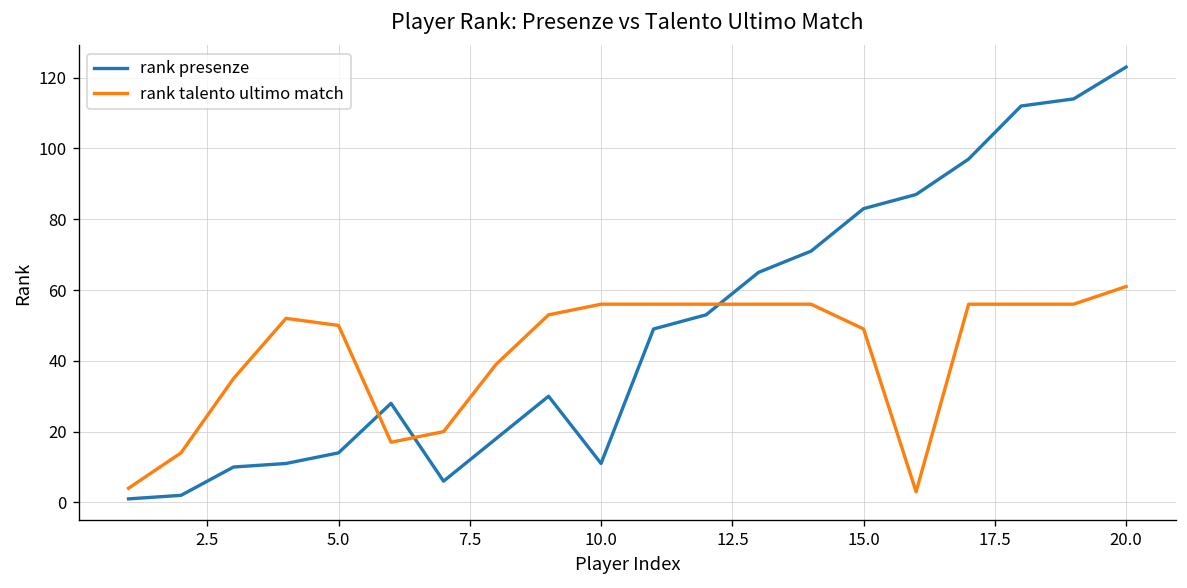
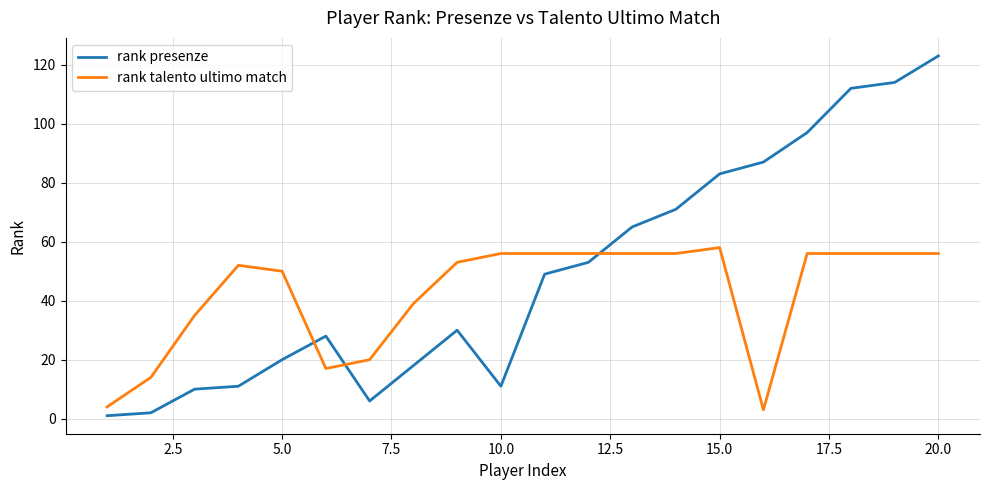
rank presenze, 5.0: 14 -> 20
rank talento ultimo match, 15.0: 49 -> 58
rank talento ultimo match, 20.0: 61 -> 56
